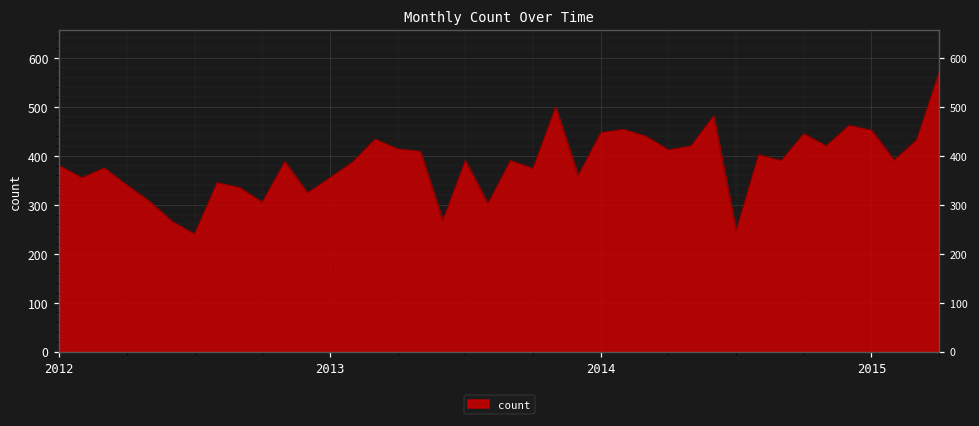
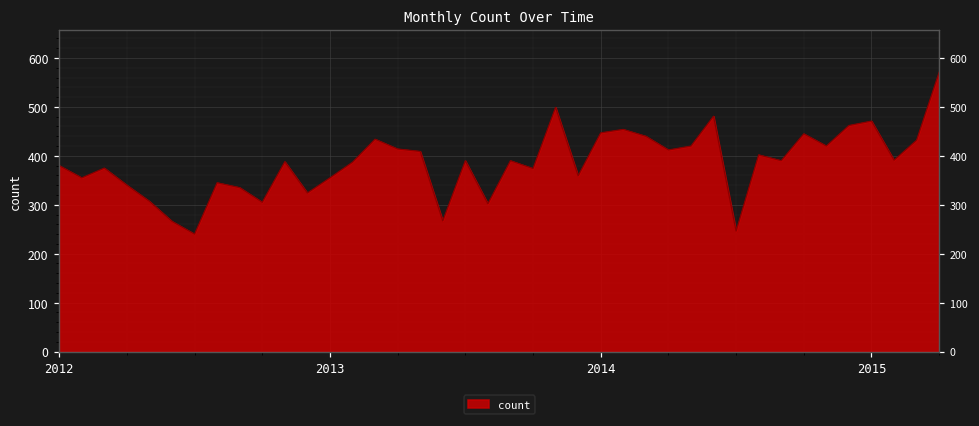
2015: 450 -> 470
